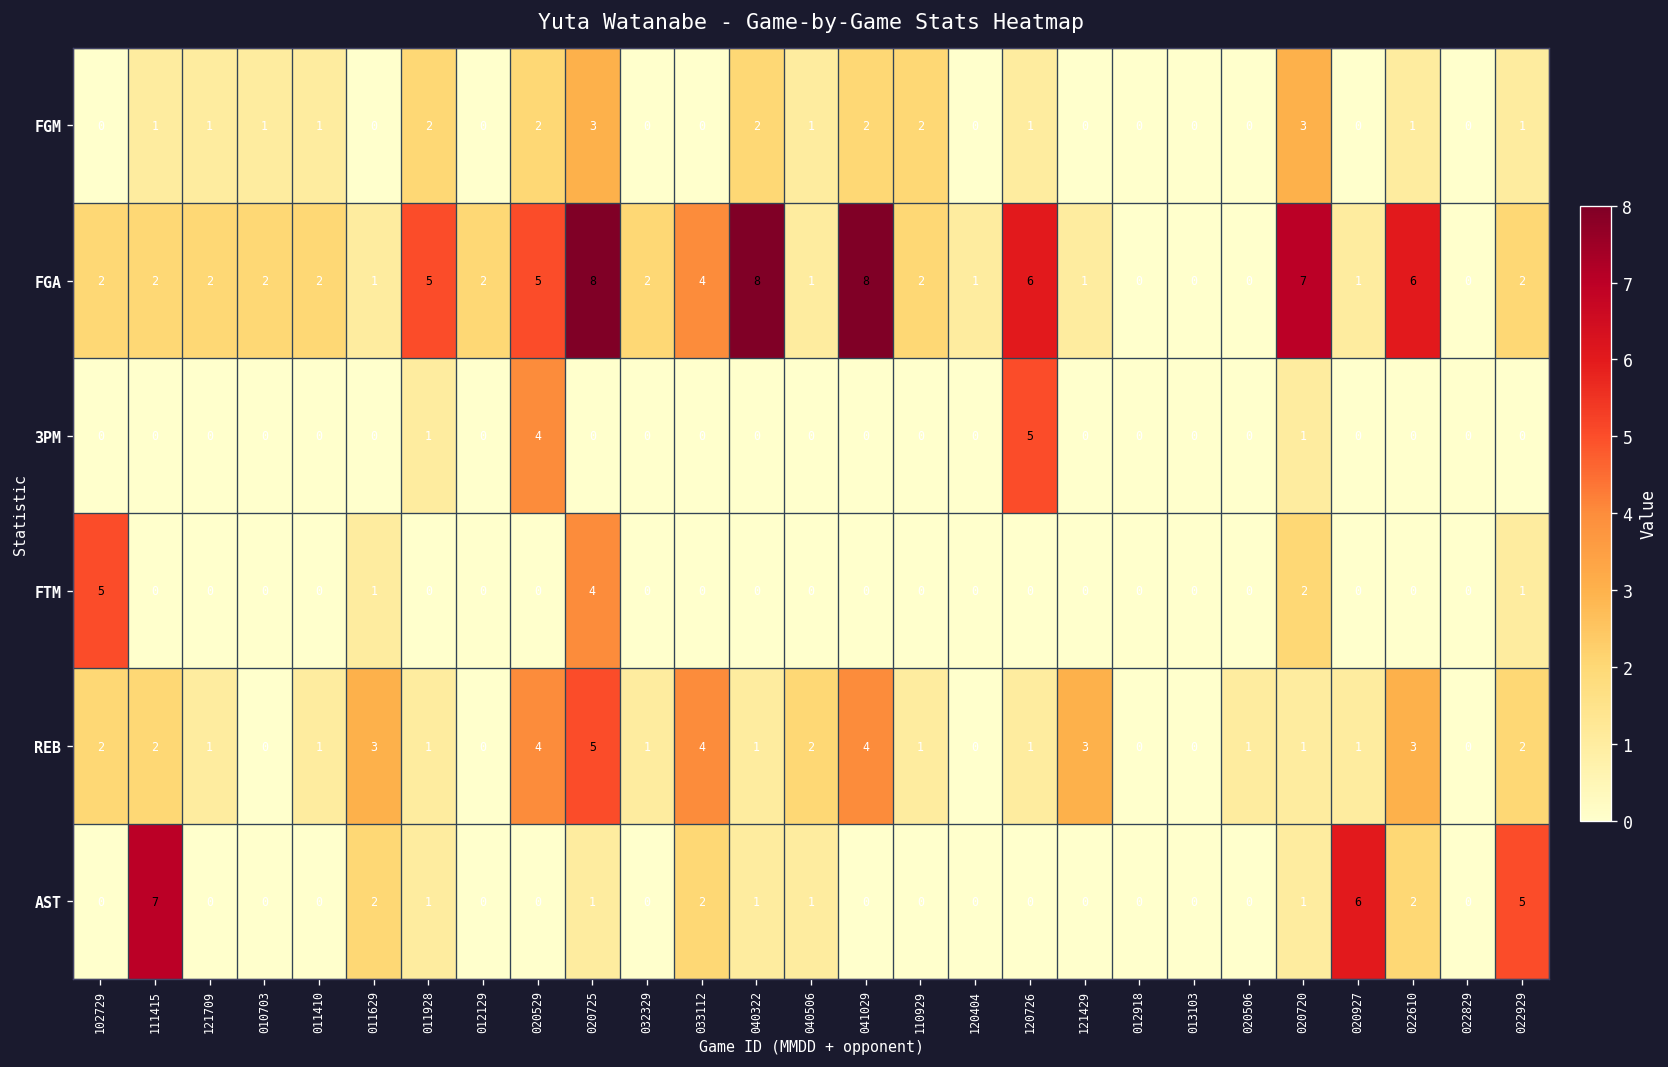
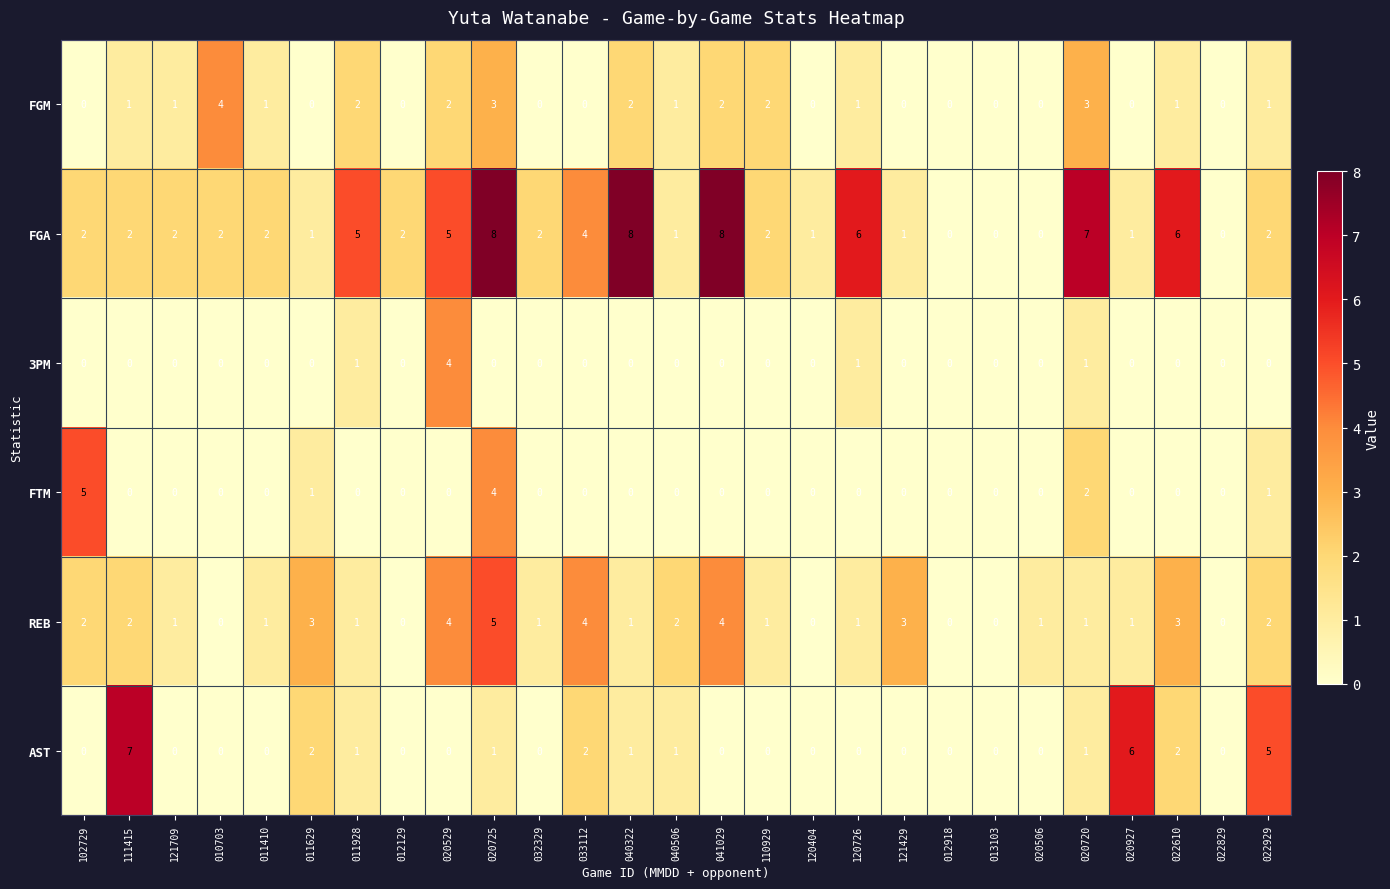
FGM, 010703: 1 -> 4
3PM, 120726: 5 -> 1
